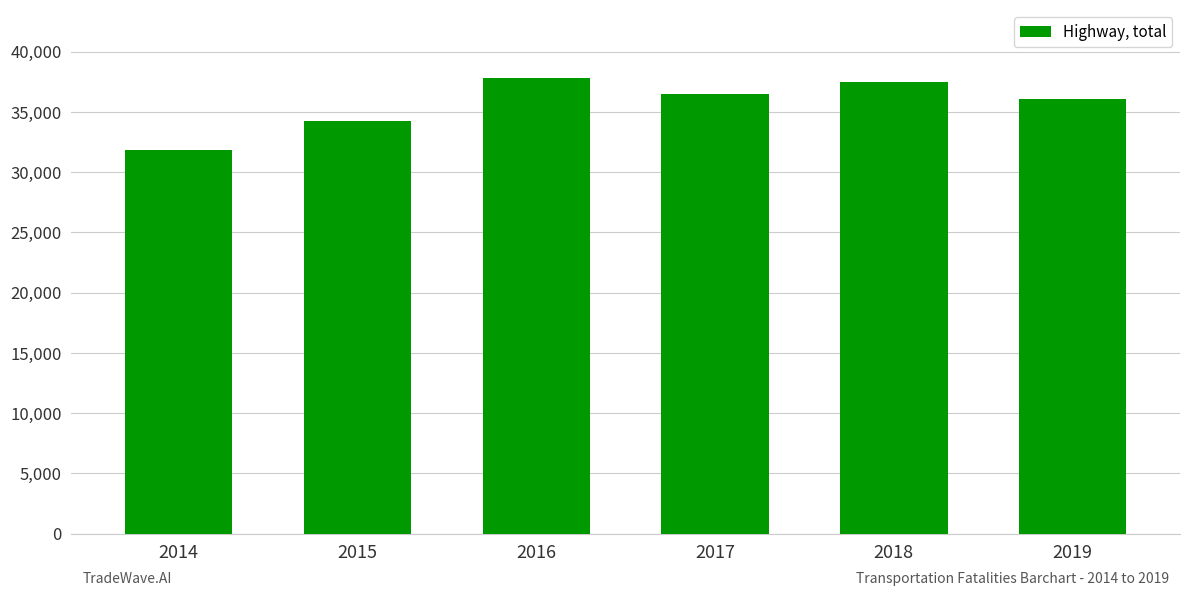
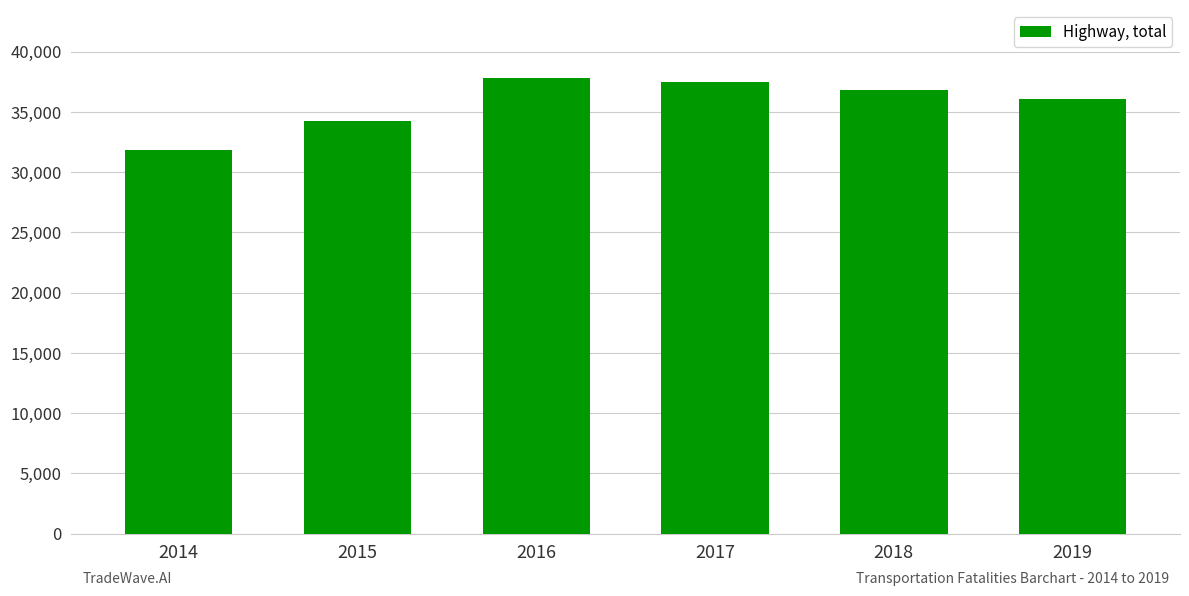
2017: 36,500 -> 37,500
2018: 37,500 -> 36,800
